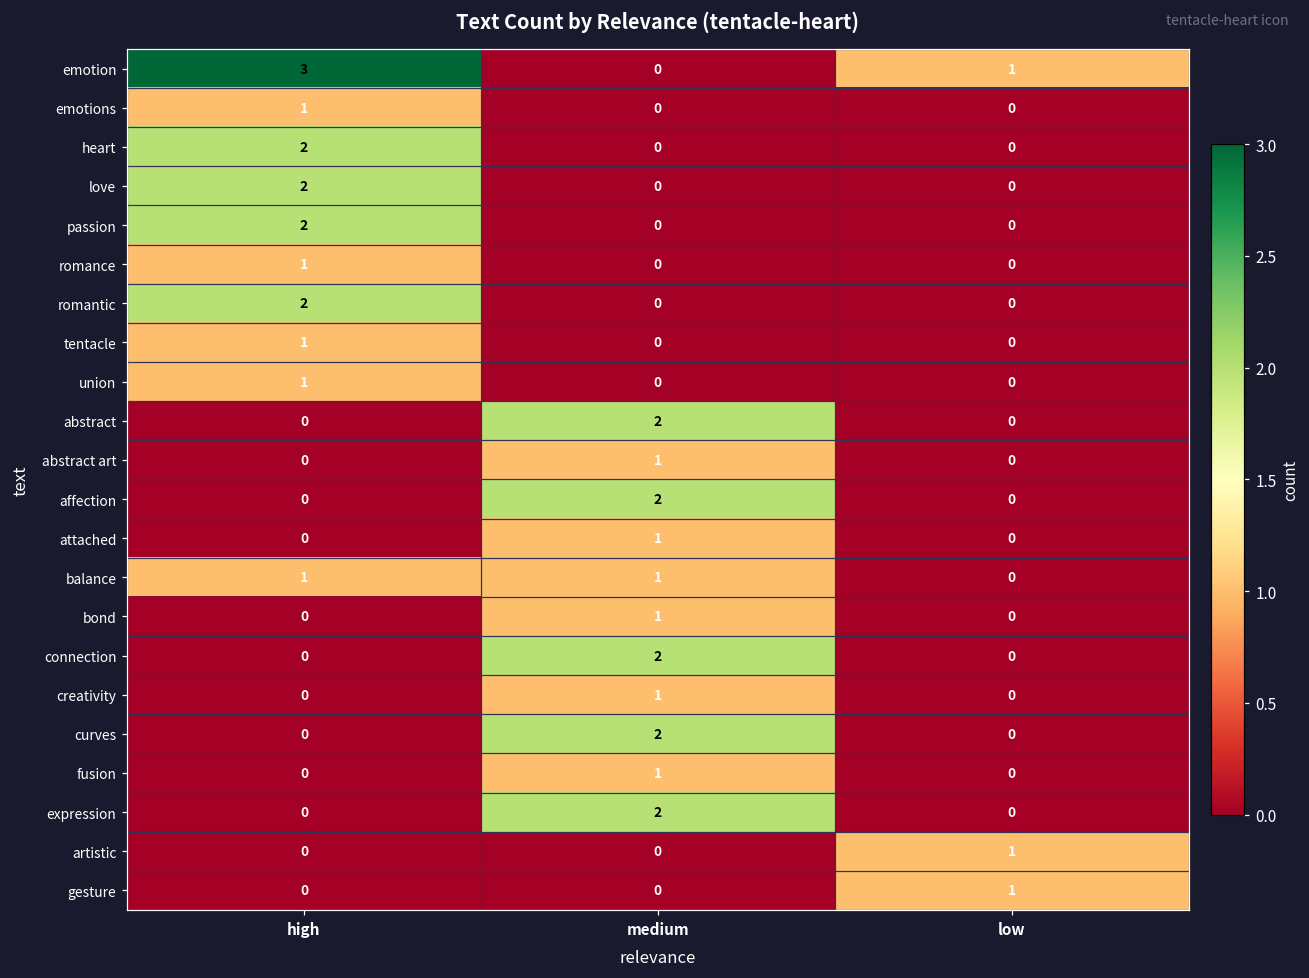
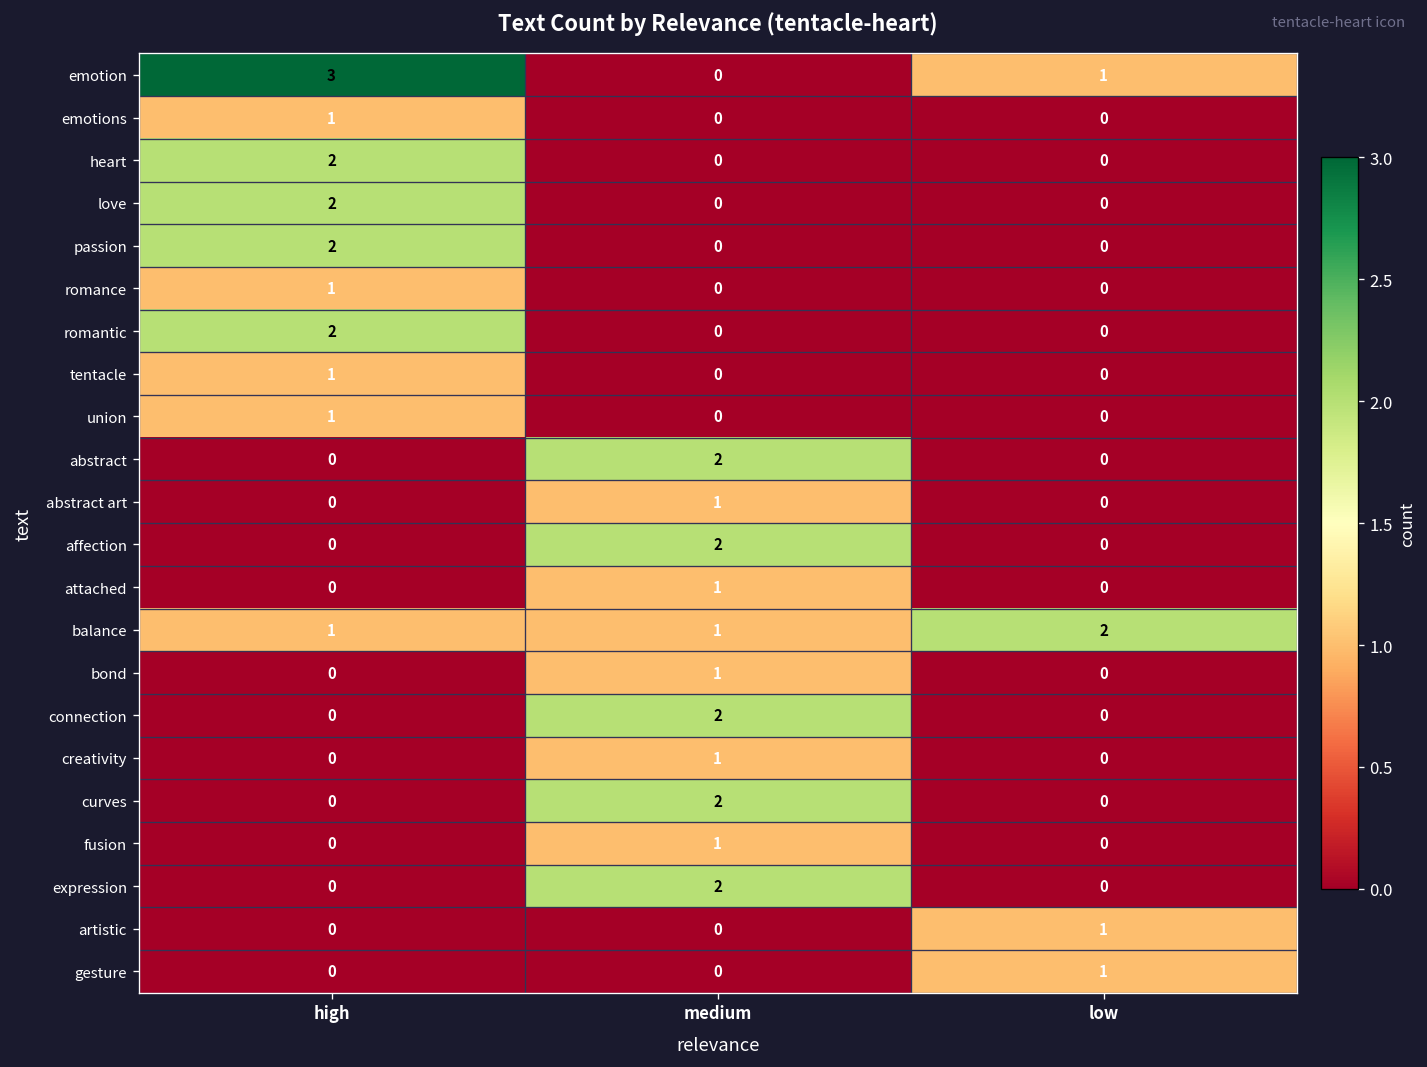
balance, low: 0 -> 2
